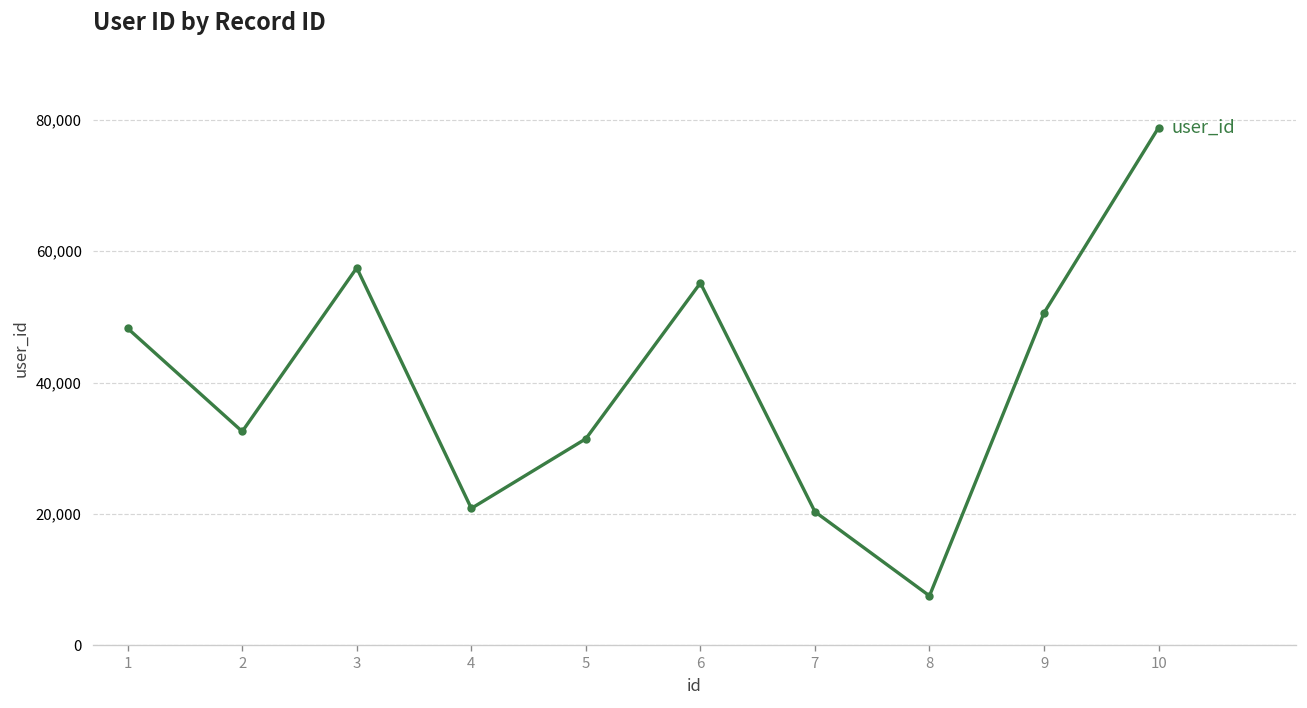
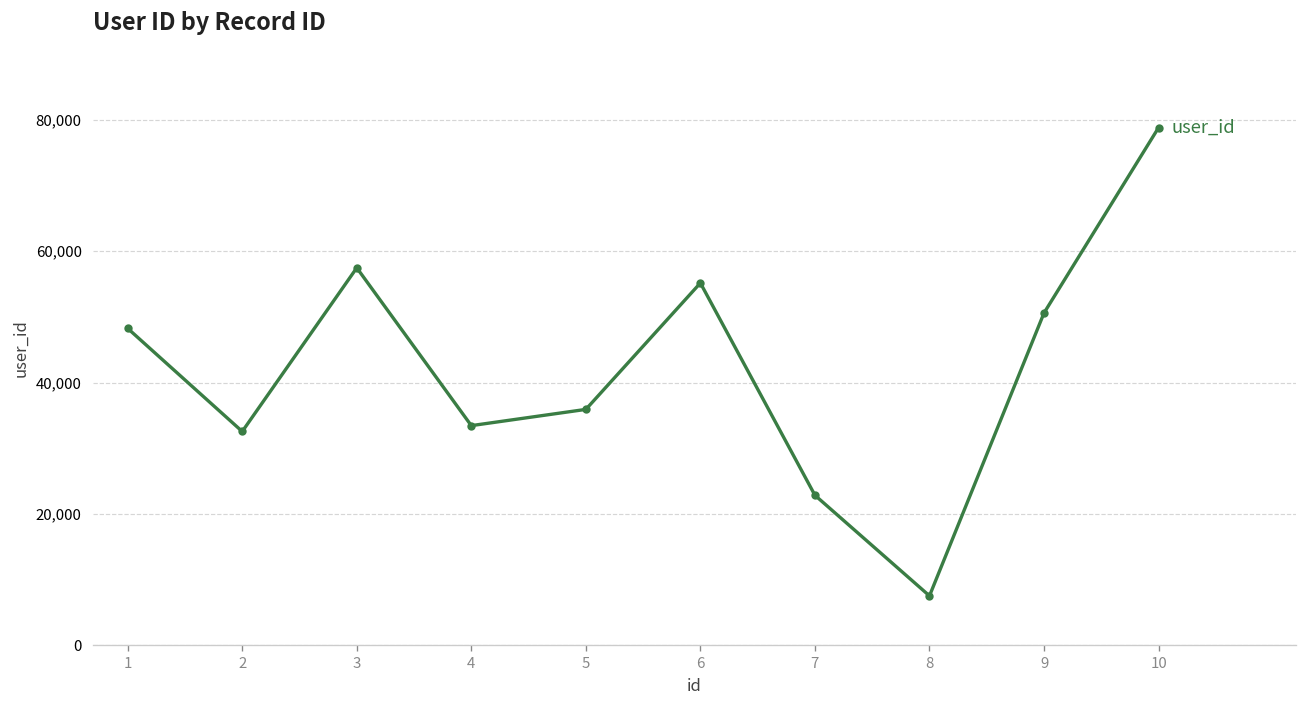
4: 21,000 -> 33,000
5: 31,000 -> 36,000
7: 20,000 -> 23,000
